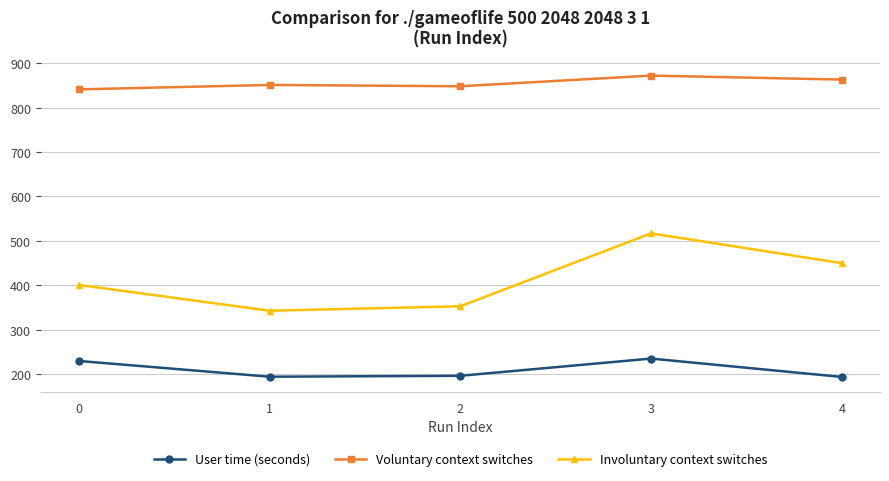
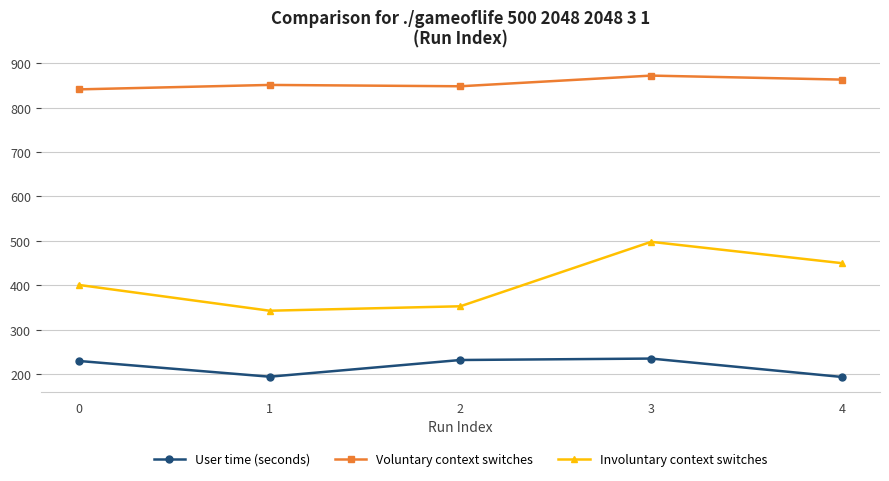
User time (seconds), 2: 200 -> 230
Involuntary context switches, 3: 520 -> 500
